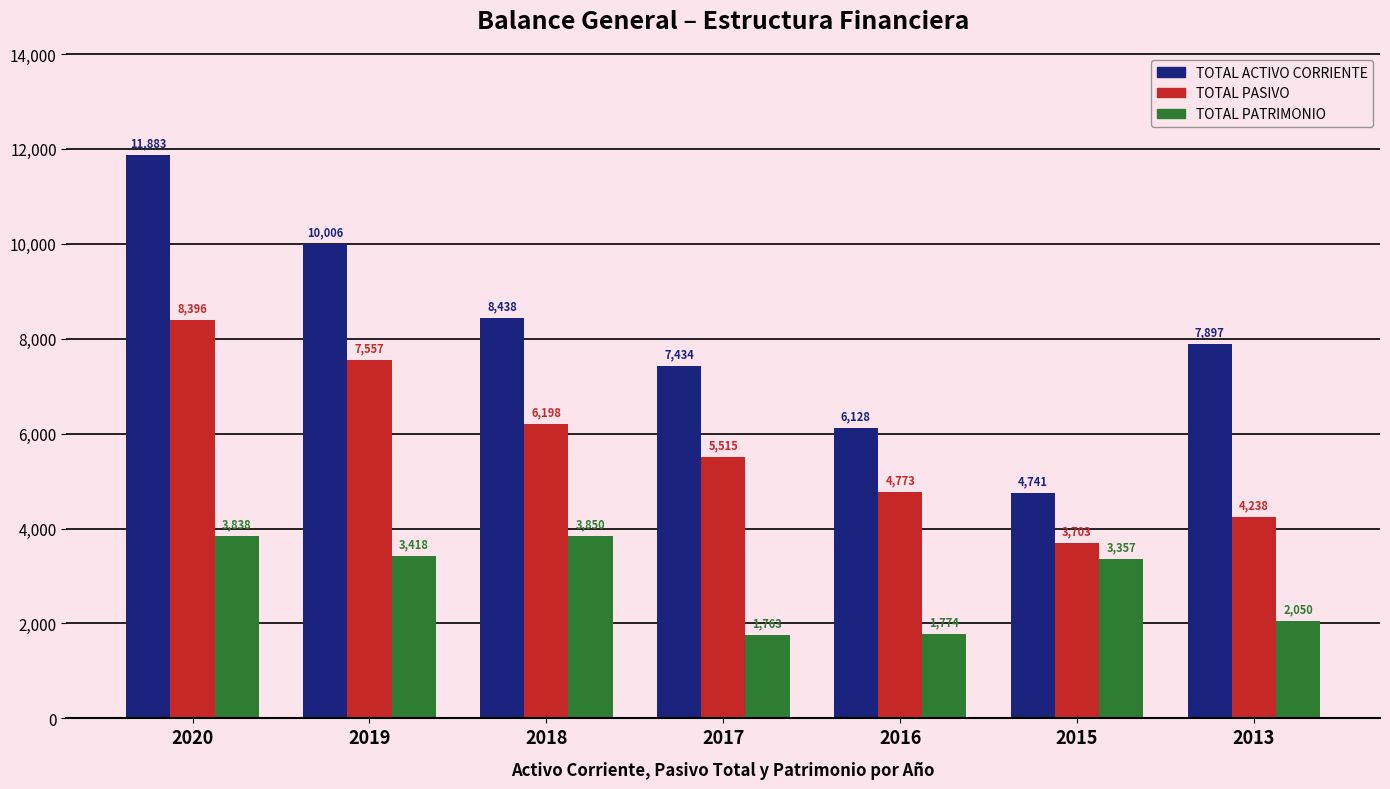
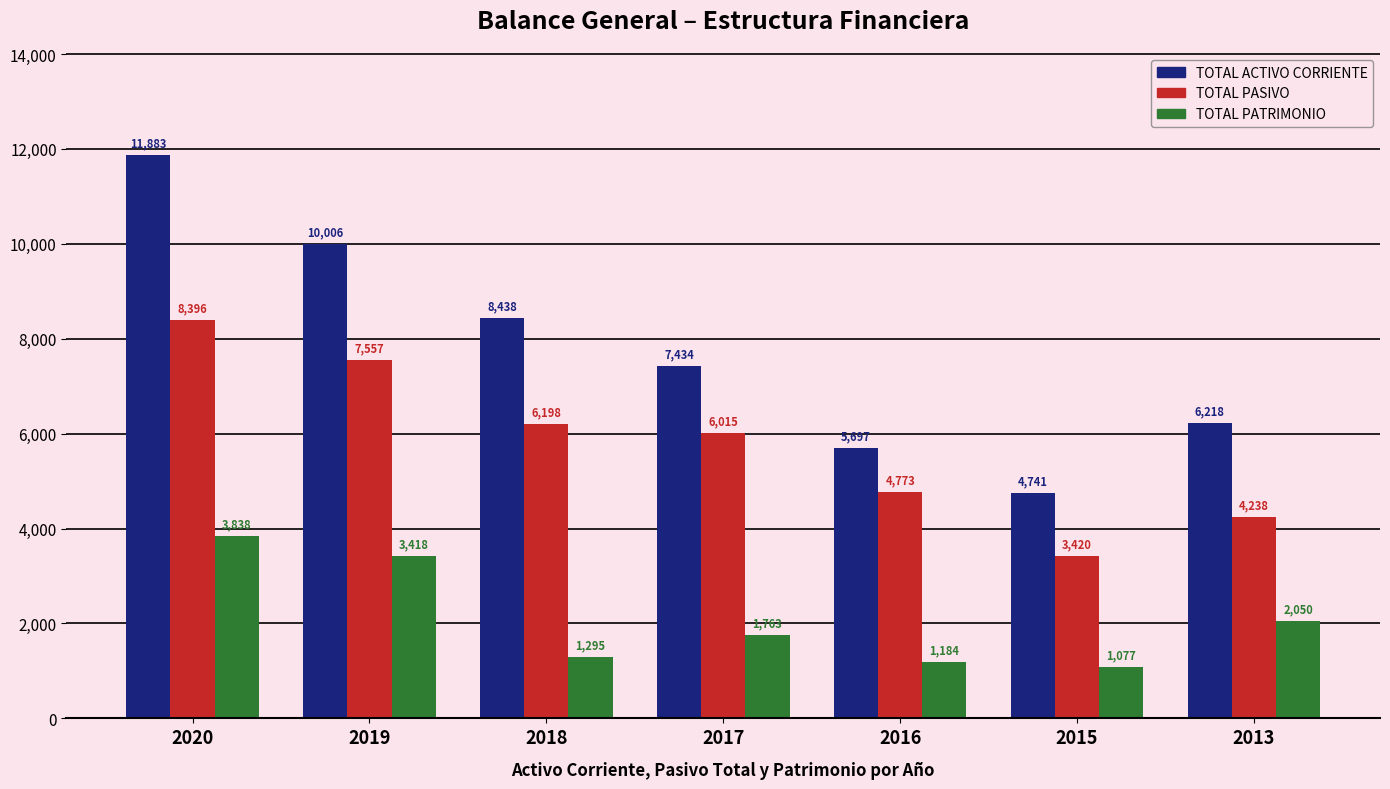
TOTAL PATRIMONIO, 2018: 3,850 -> 1,295
TOTAL PASIVO, 2017: 5,515 -> 6,015
TOTAL ACTIVO CORRIENTE, 2016: 6,128 -> 5,697
TOTAL PATRIMONIO, 2016: 1,774 -> 1,184
TOTAL PASIVO, 2015: 3,703 -> 3,420
TOTAL PATRIMONIO, 2015: 3,357 -> 1,077
TOTAL ACTIVO CORRIENTE, 2013: 7,897 -> 6,218
